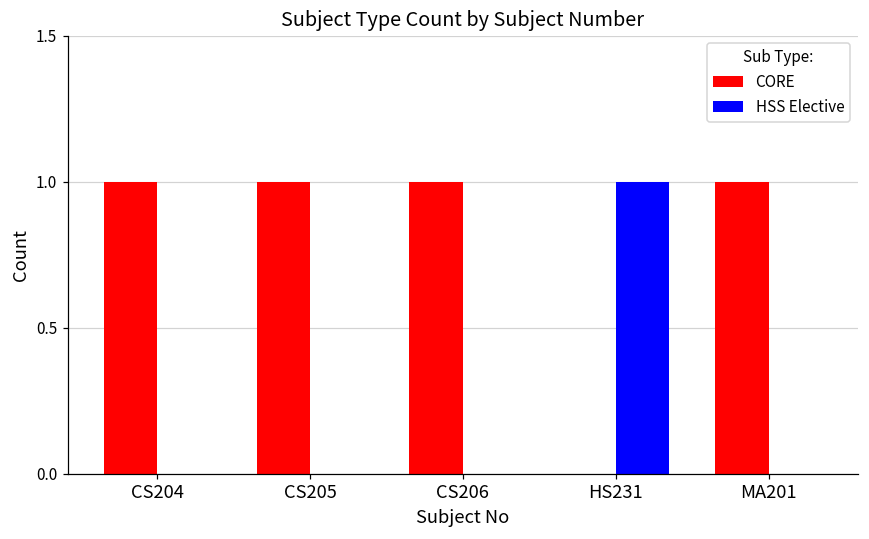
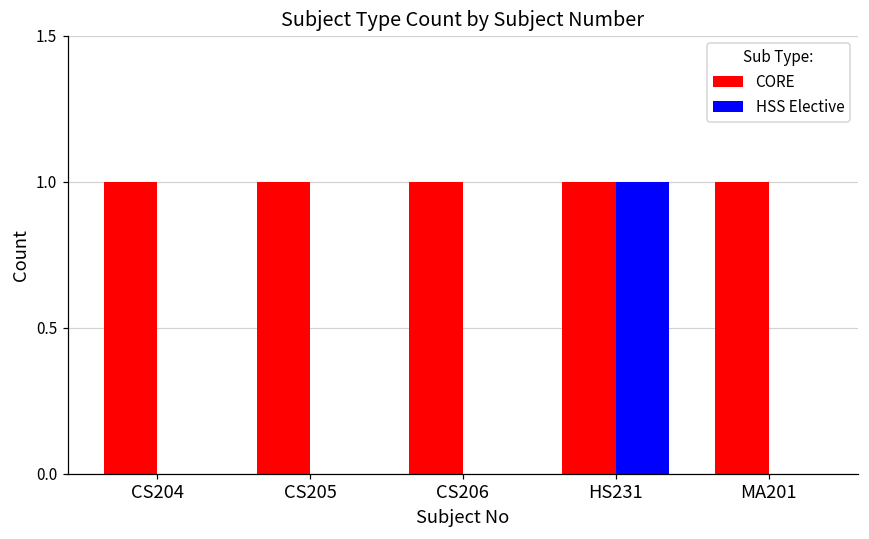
CORE, HS231: 0 -> 1
